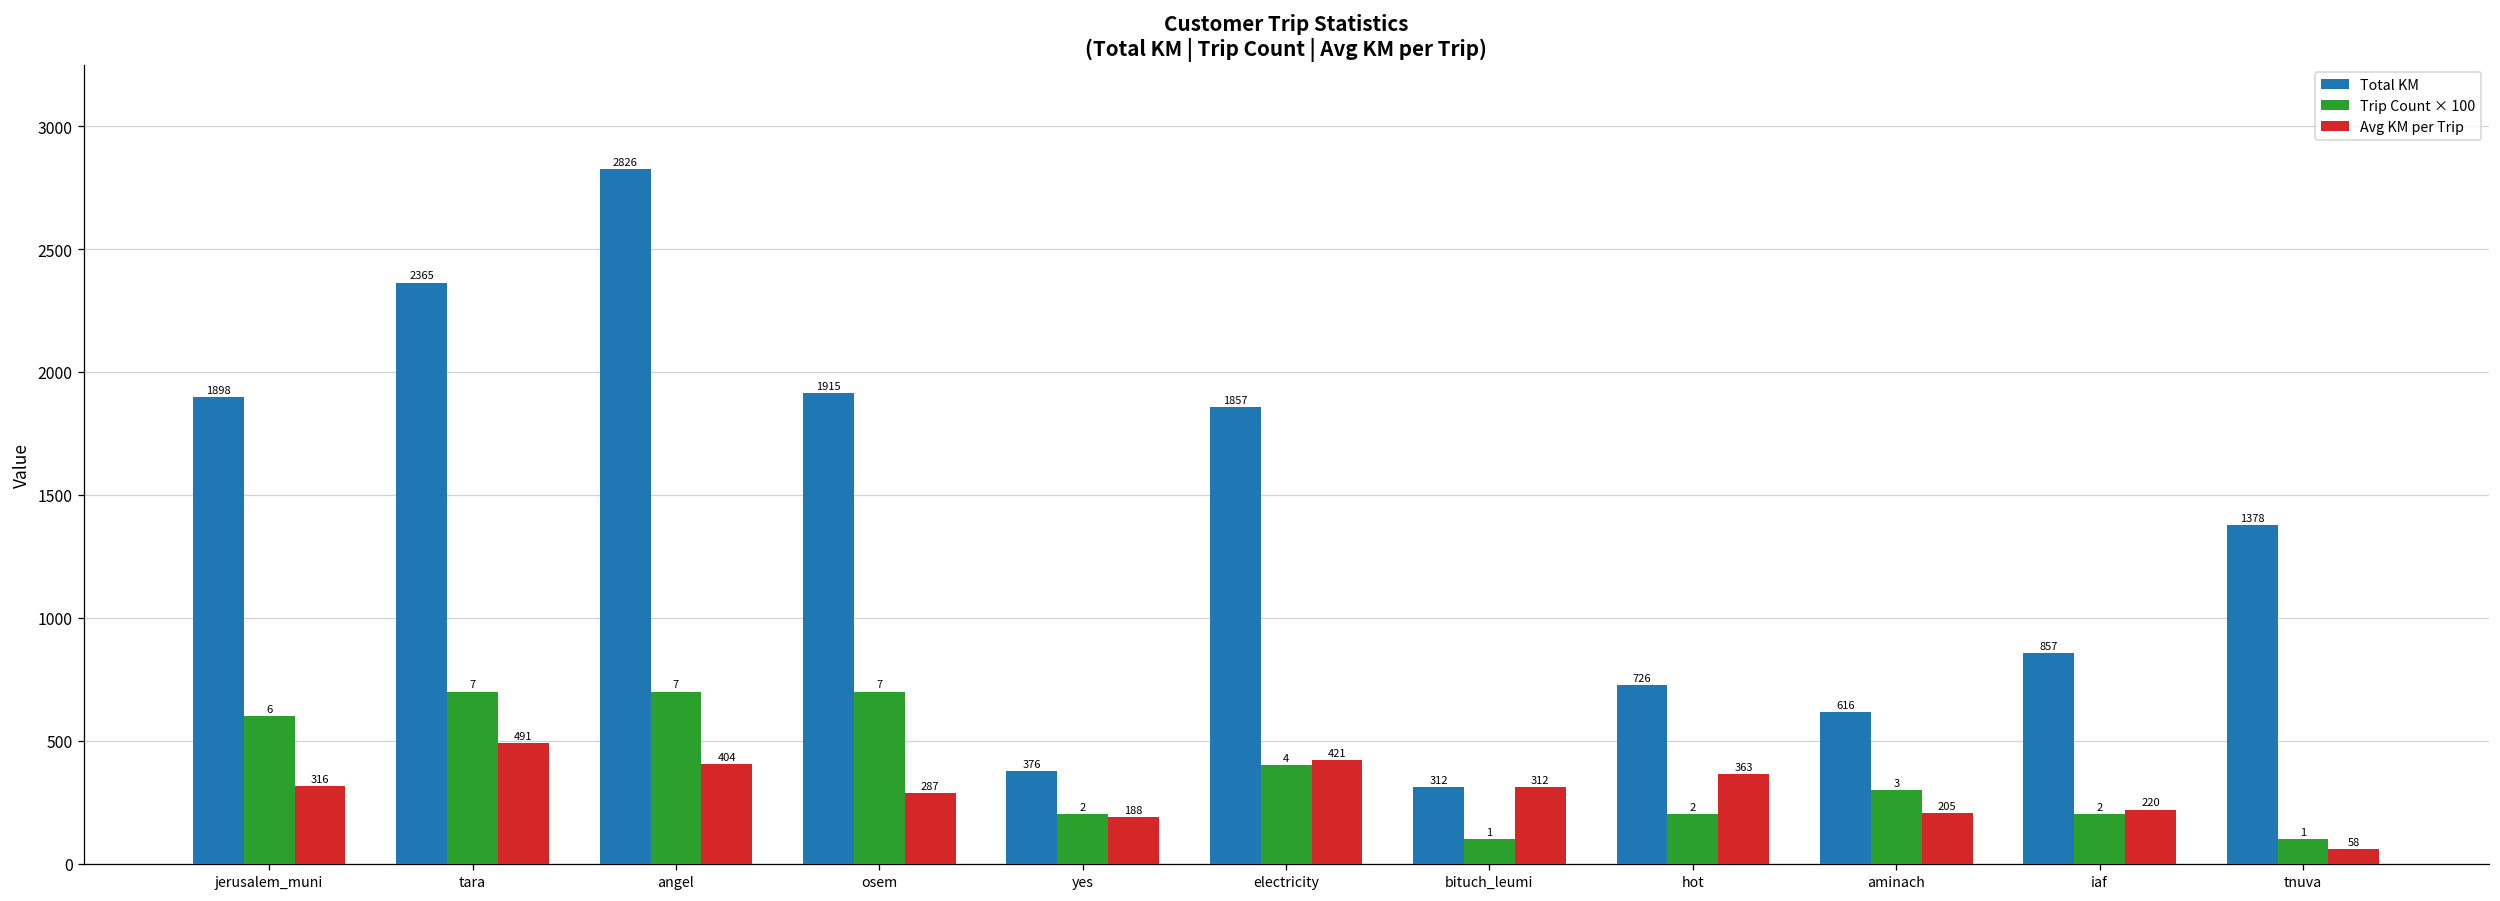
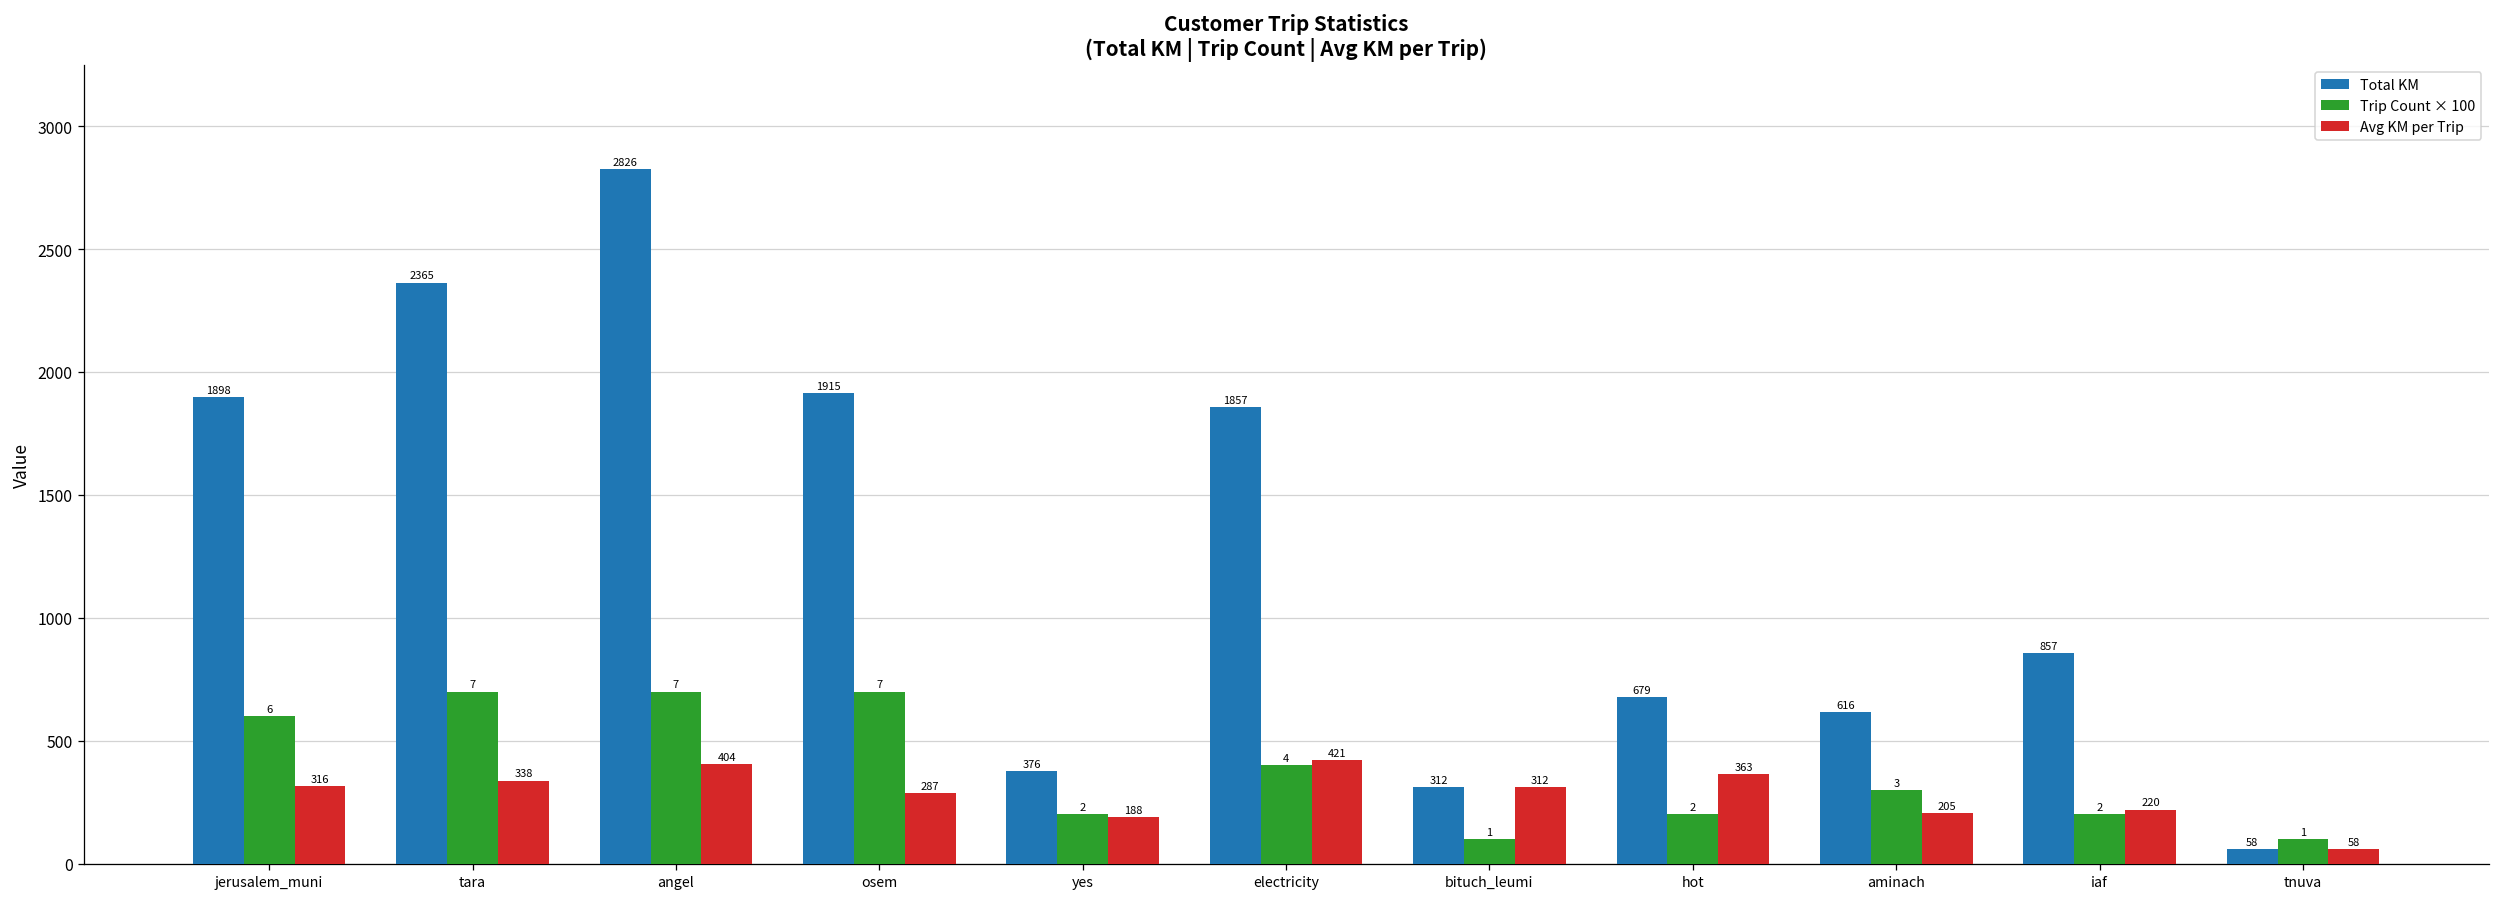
Avg KM per Trip, tara: 491 -> 338
Total KM, hot: 726 -> 679
Total KM, tnuva: 1378 -> 58
